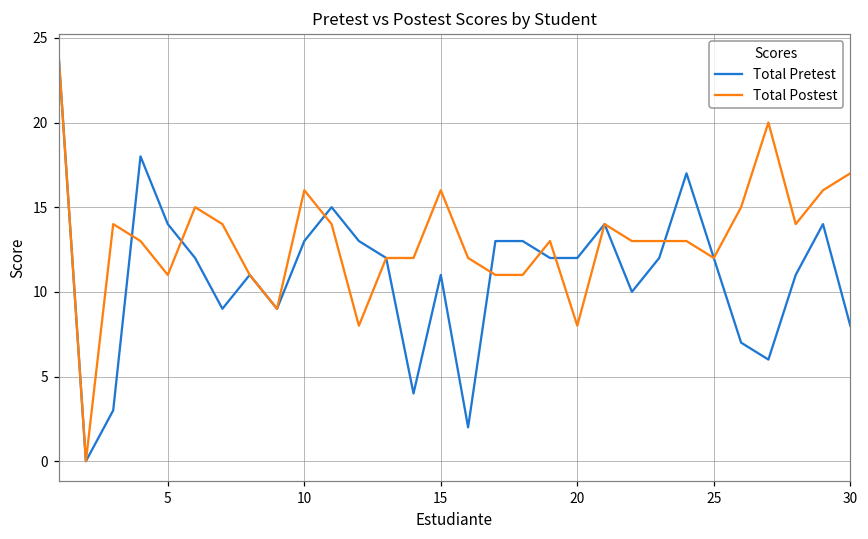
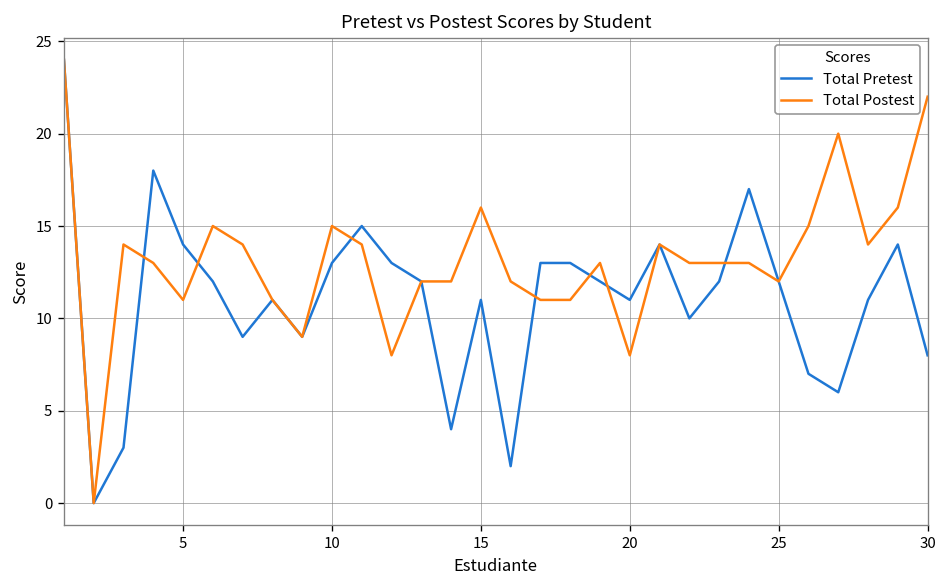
Total Postest, 10: 16 -> 15
Total Pretest, 20: 12 -> 11
Total Postest, 30: 17 -> 22
